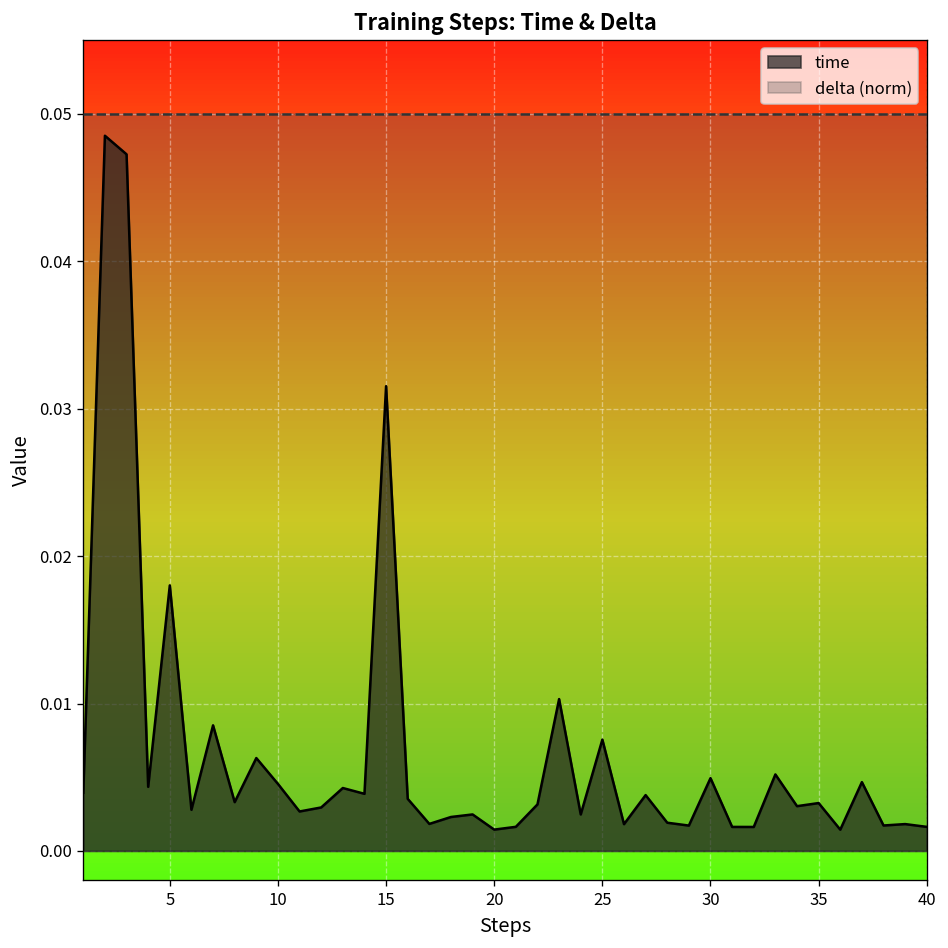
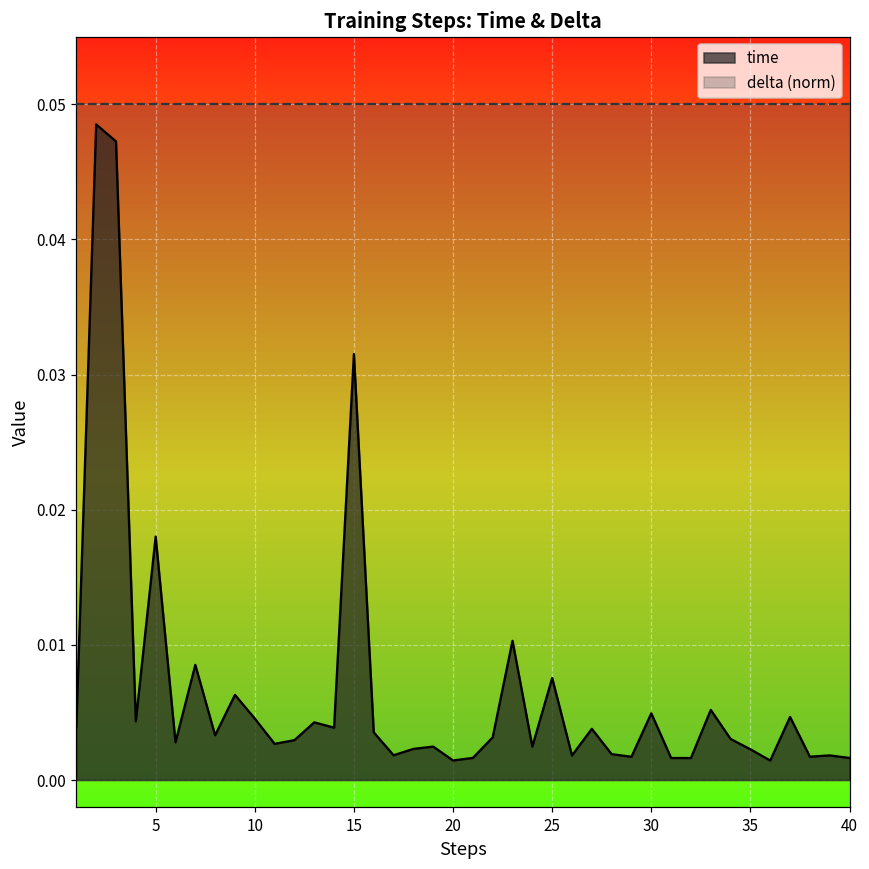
time, 35: 0.0032 -> 0.0023
